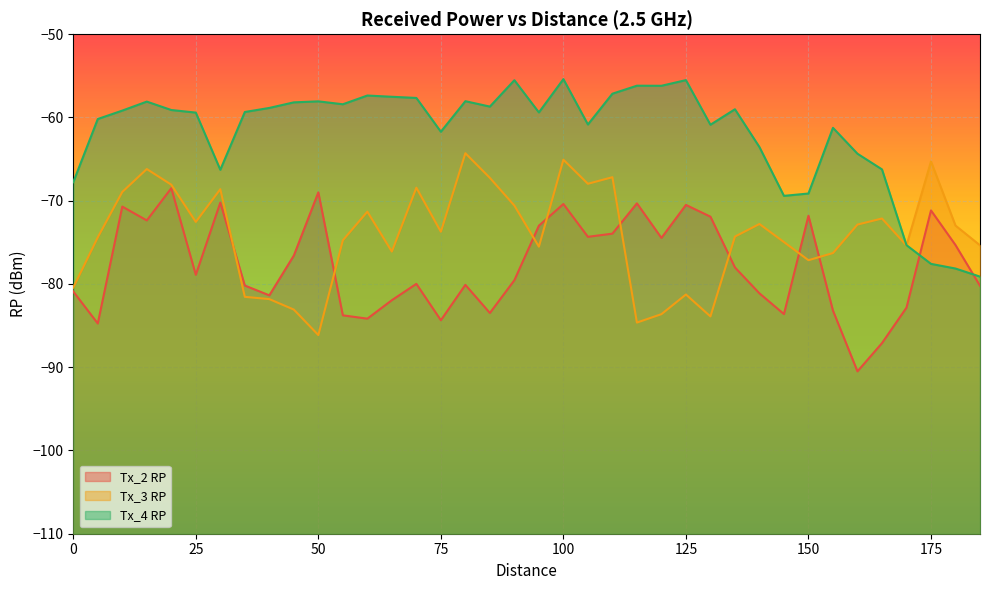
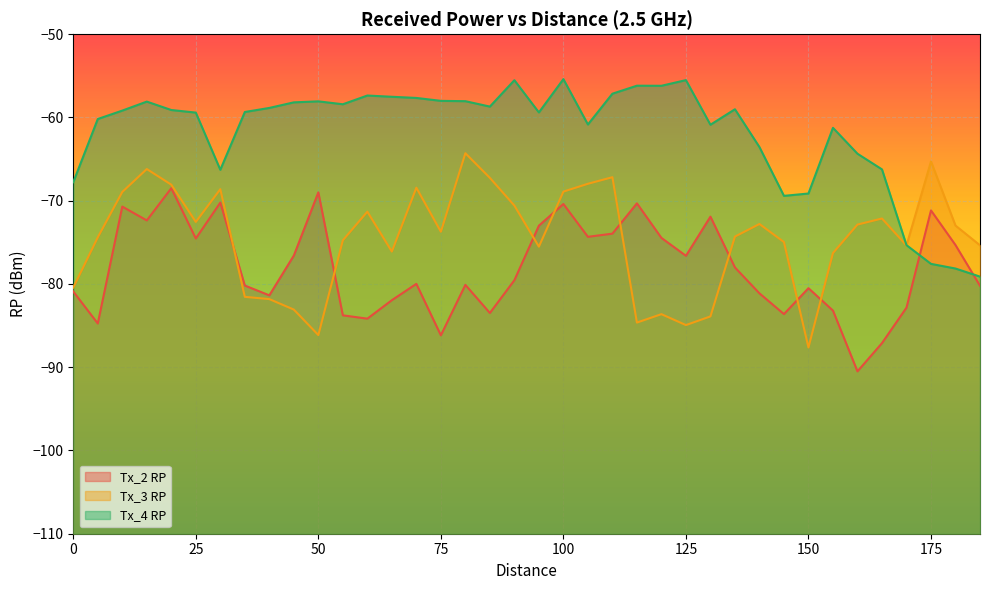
Tx_2 RP, 25: -79 -> -75
Tx_2 RP, 75: -84 -> -86
Tx_4 RP, 75: -62 -> -58
Tx_3 RP, 100: -65 -> -69
Tx_2 RP, 125: -71 -> -77
Tx_3 RP, 125: -81 -> -85
Tx_2 RP, 150: -72 -> -81
Tx_3 RP, 150: -77 -> -88
